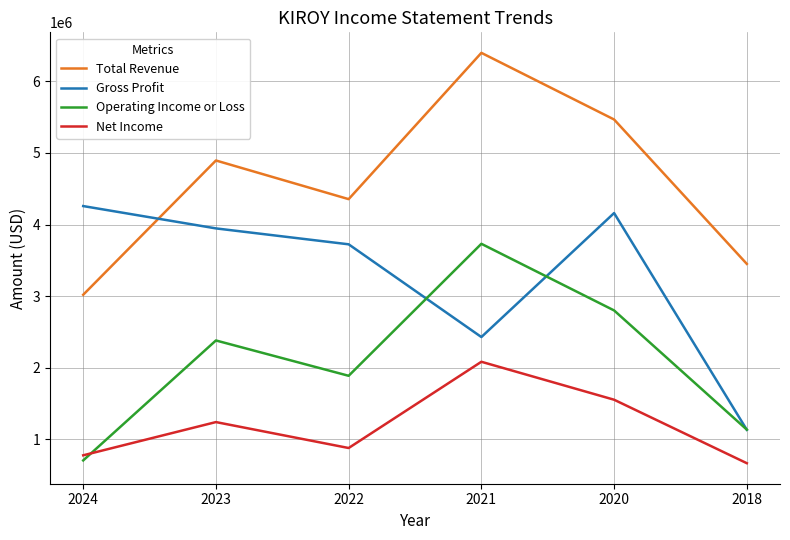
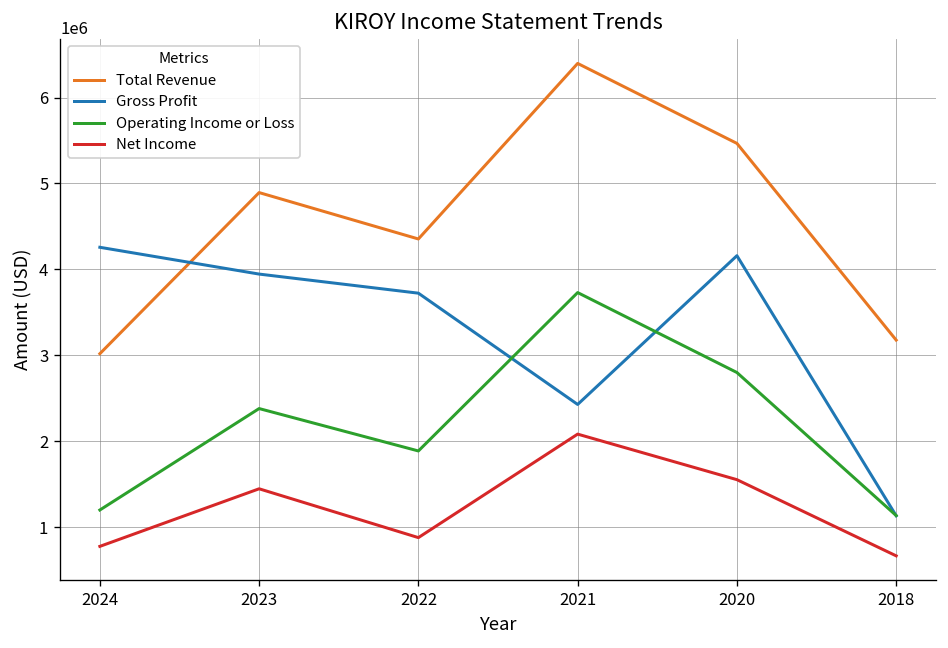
Operating Income or Loss, 2024: 700000 -> 1200000
Net Income, 2023: 1200000 -> 1400000
Total Revenue, 2018: 3500000 -> 3200000
